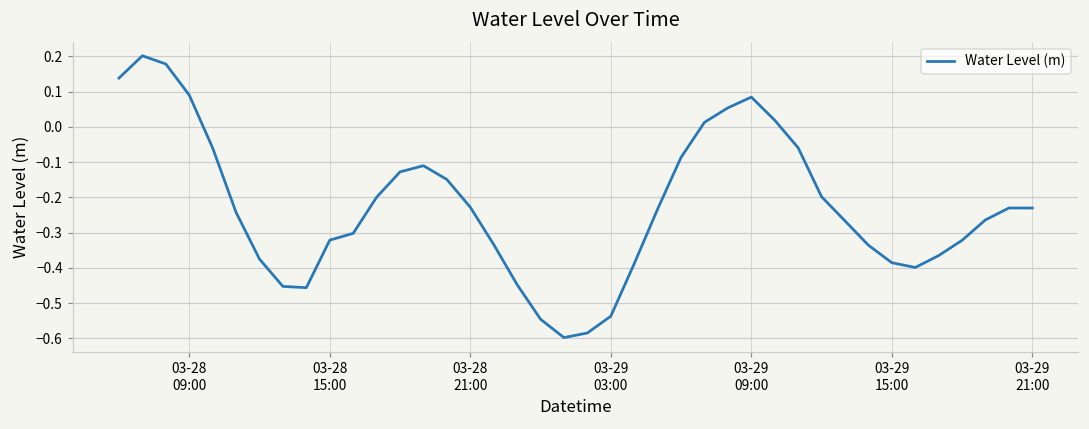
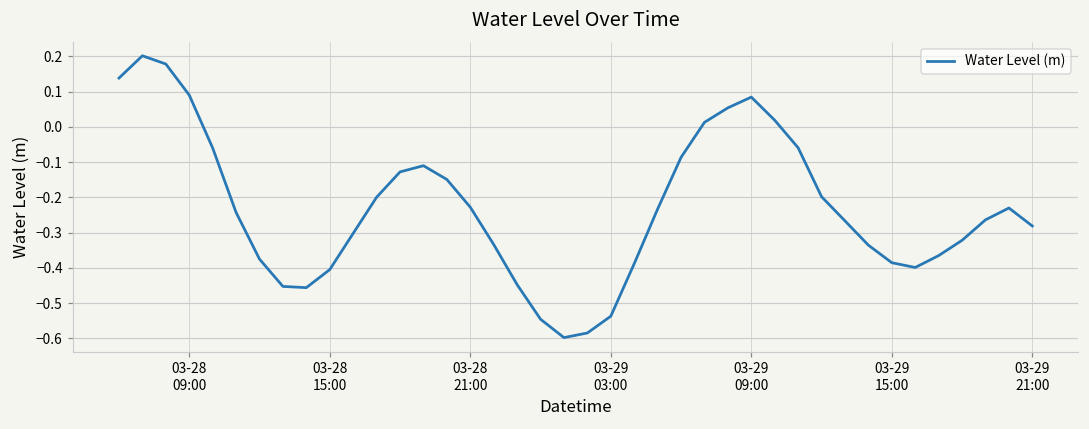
03-28 15:00: -0.32 -> -0.40
03-29 21:00: -0.23 -> -0.28
